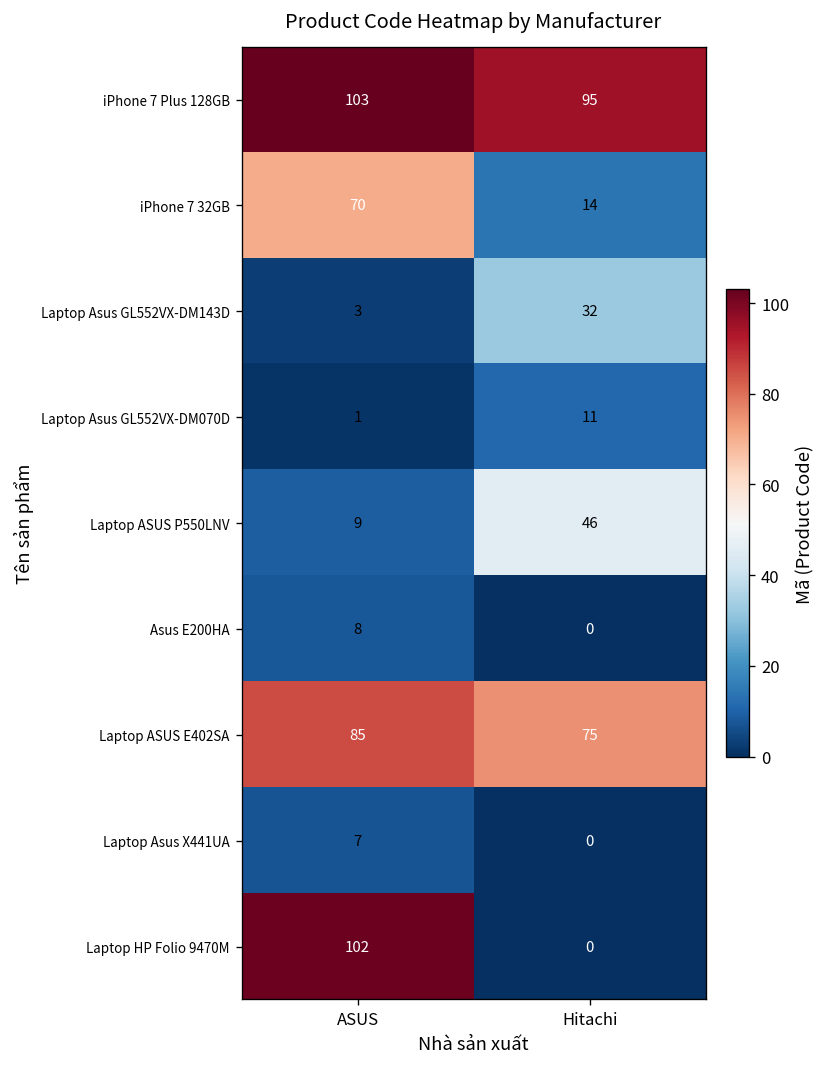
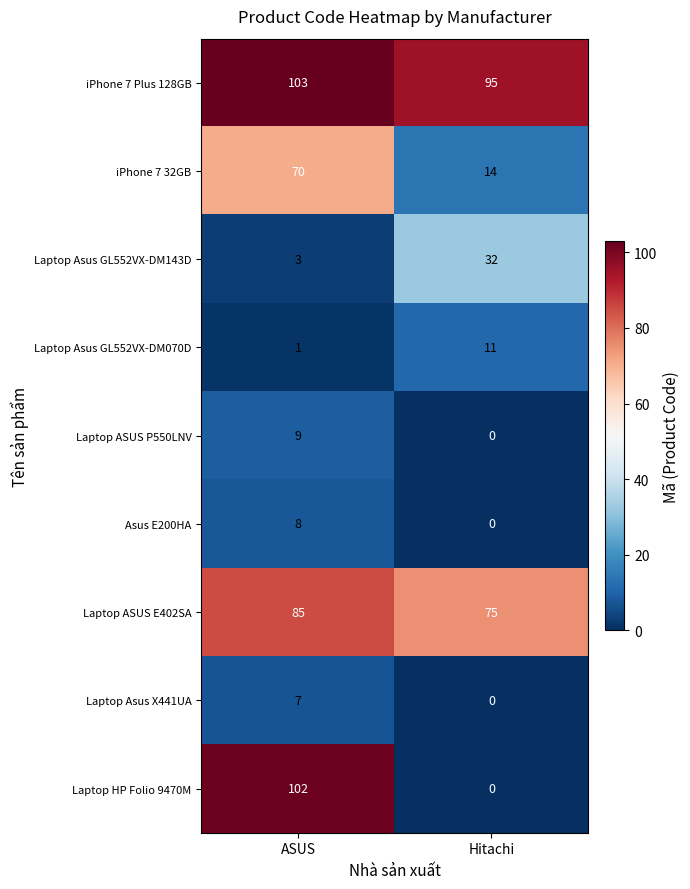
Laptop ASUS P550LNV, Hitachi: 46 -> 0
